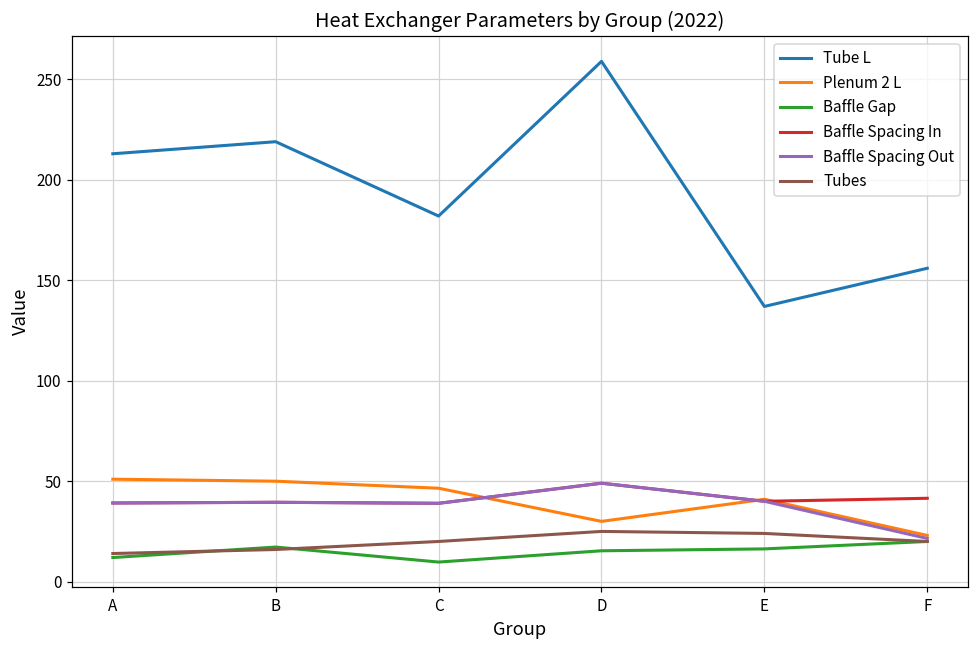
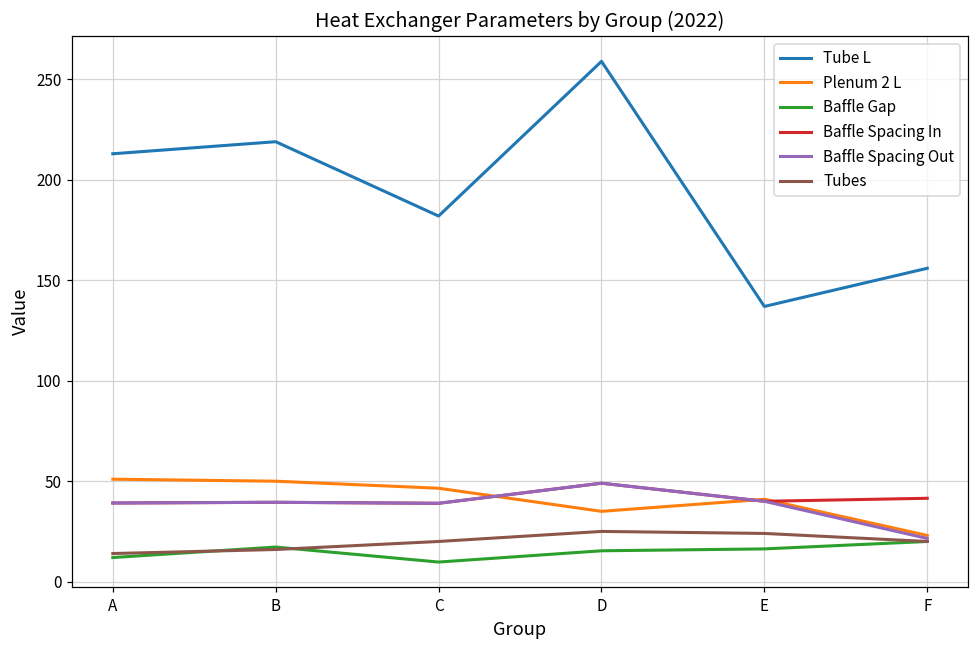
Plenum 2 L, D: 30 -> 35
